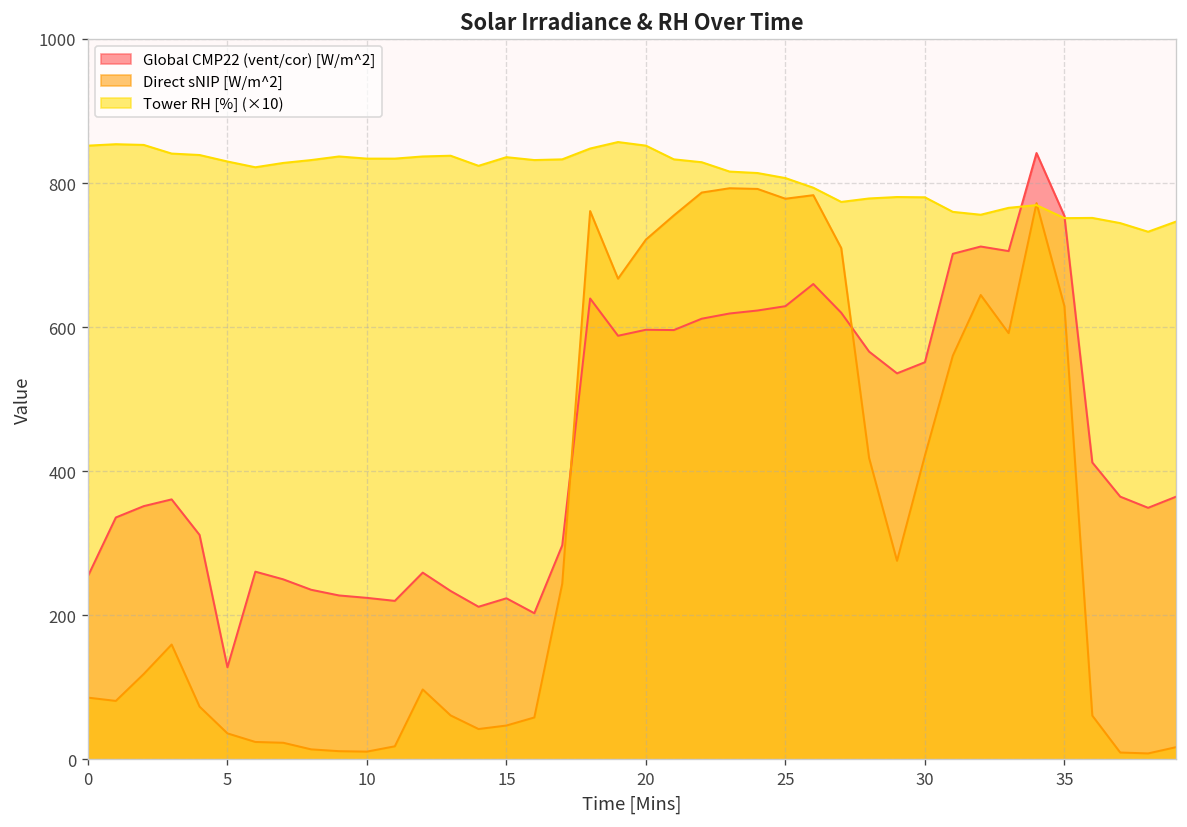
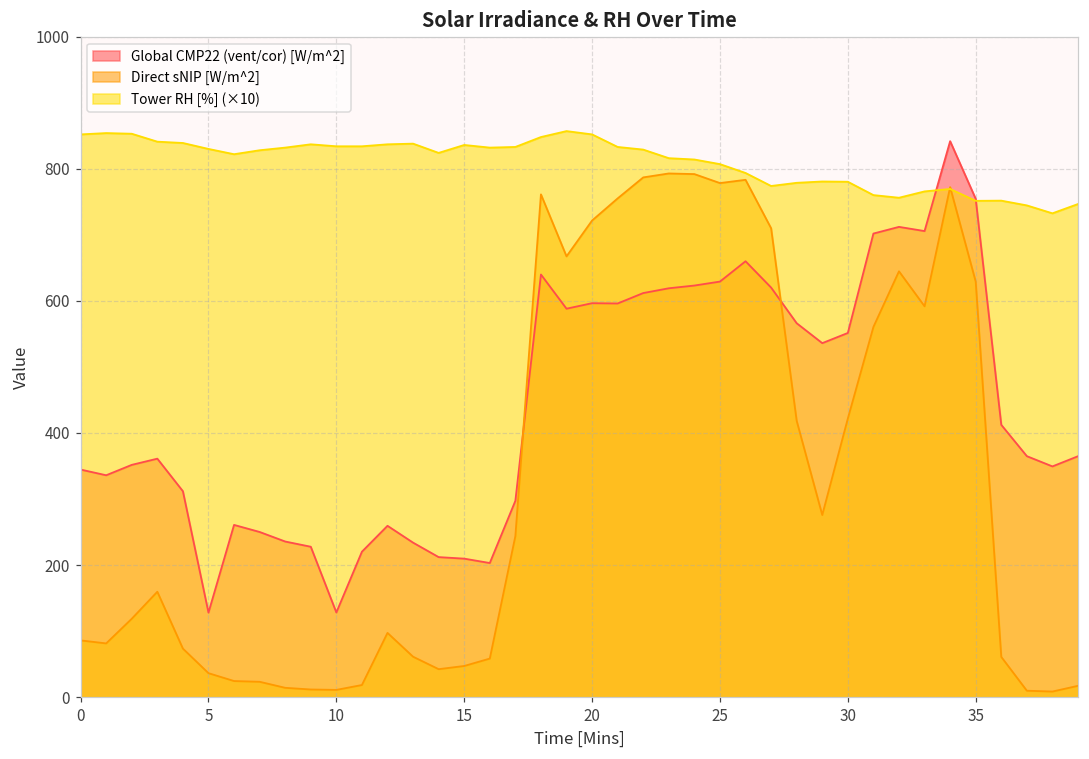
Global CMP22 (vent/cor) [W/m^2], 0: 250 -> 340
Global CMP22 (vent/cor) [W/m^2], 10: 220 -> 130
Global CMP22 (vent/cor) [W/m^2], 15: 220 -> 210
